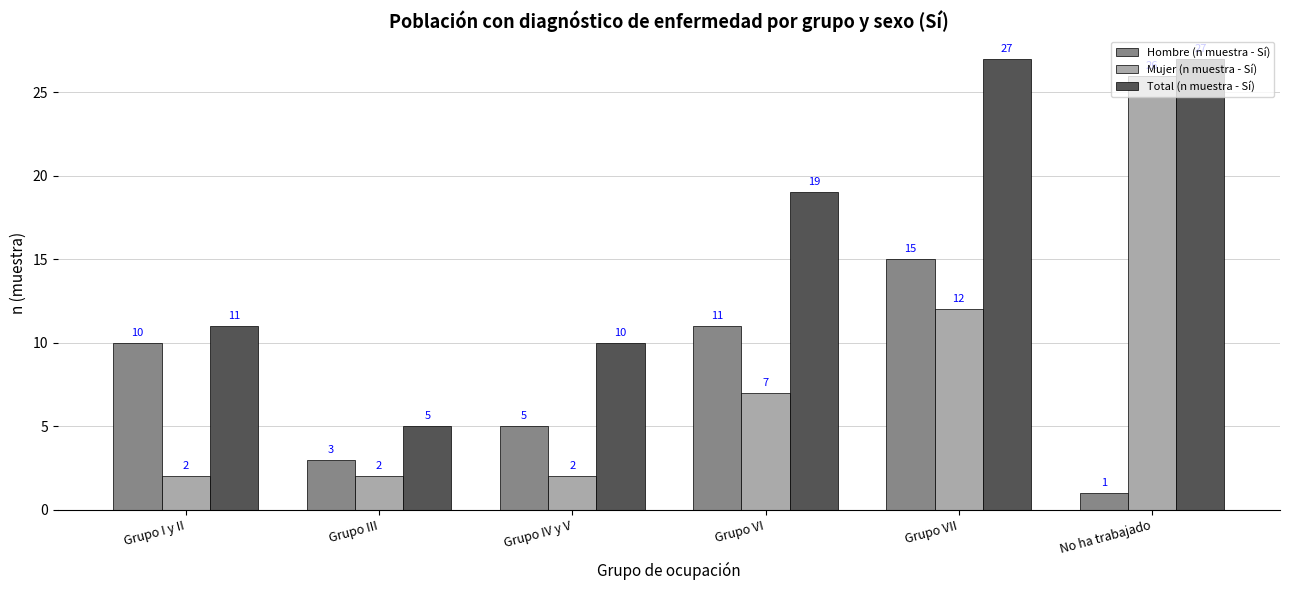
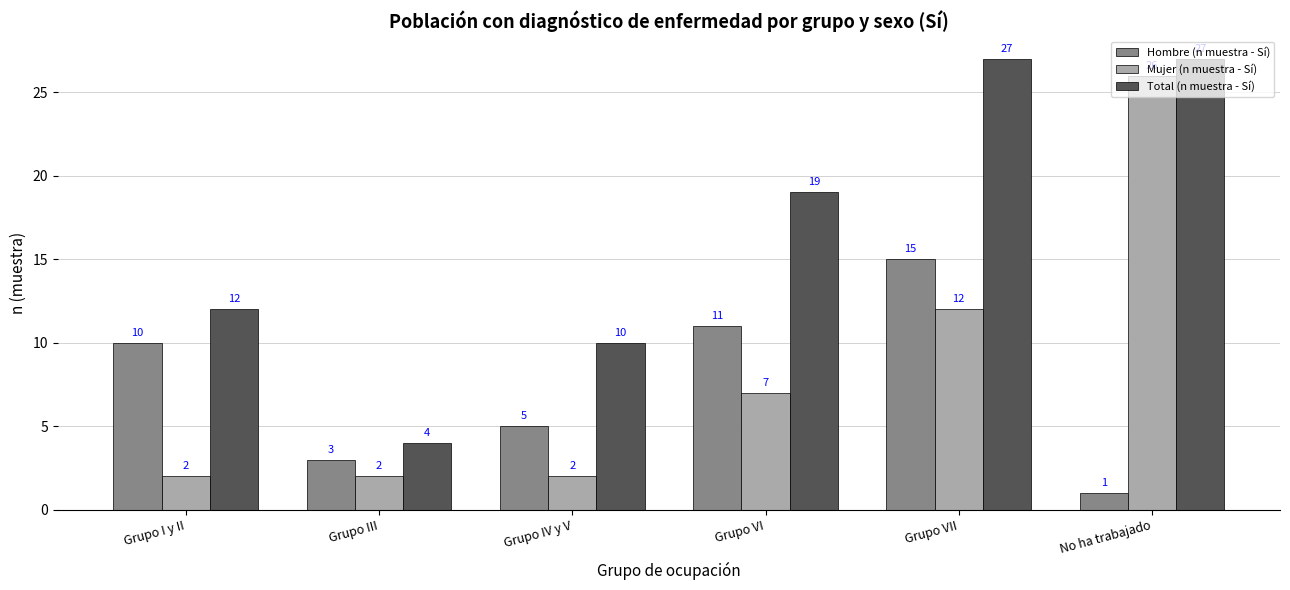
Total (n muestra - Sí), Grupo I y II: 11 -> 12
Total (n muestra - Sí), Grupo III: 5 -> 4
